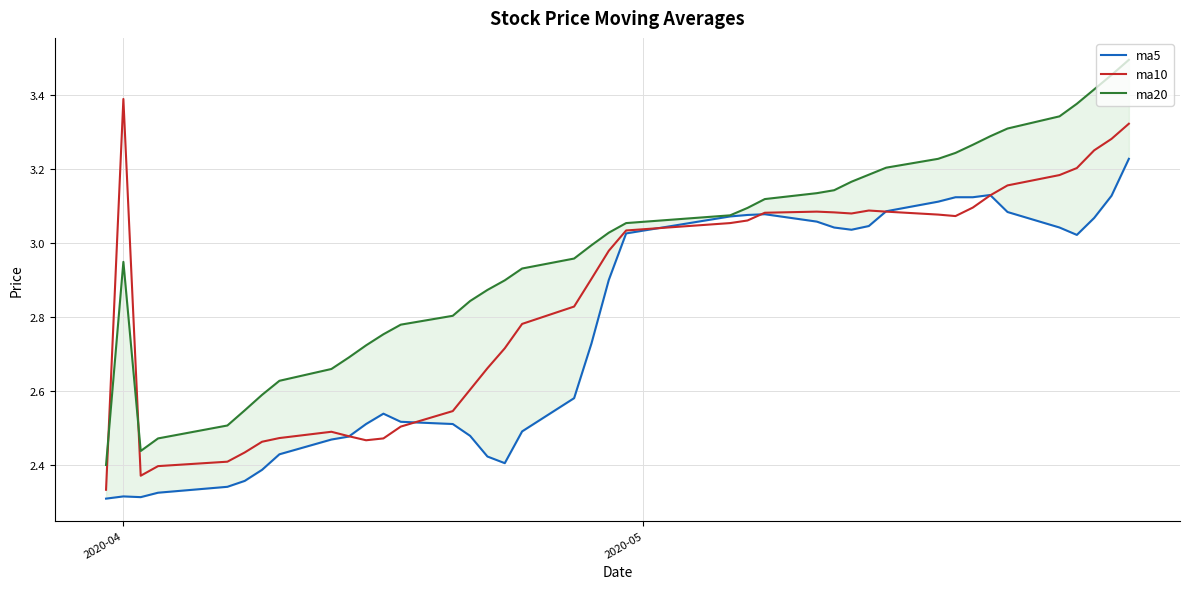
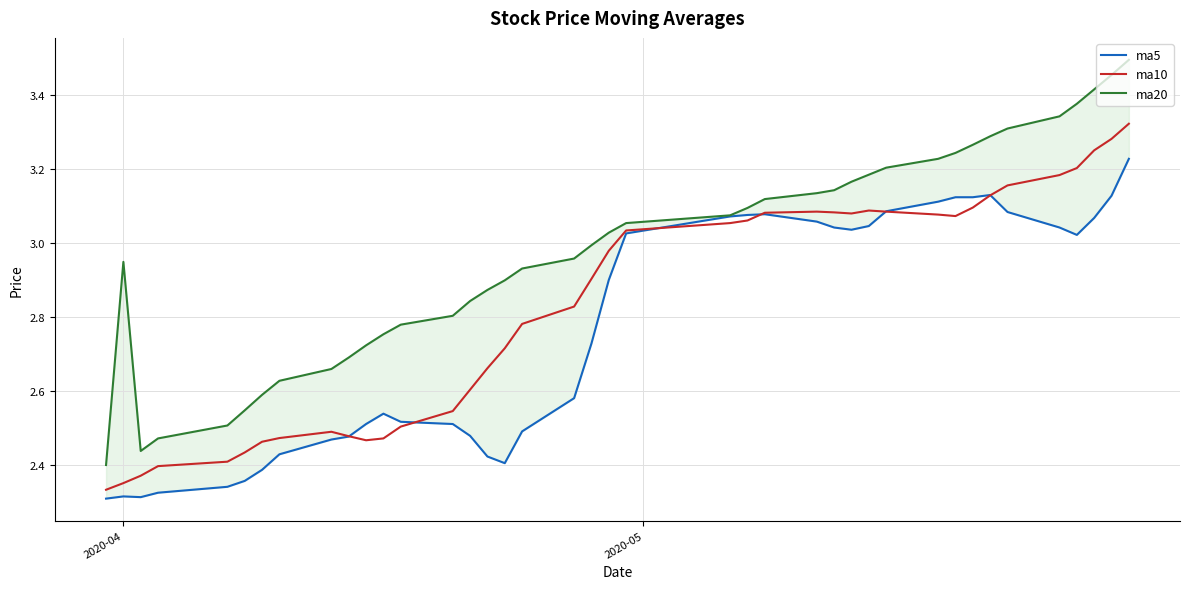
ma10, 2020-04: 3.39 -> 2.35
